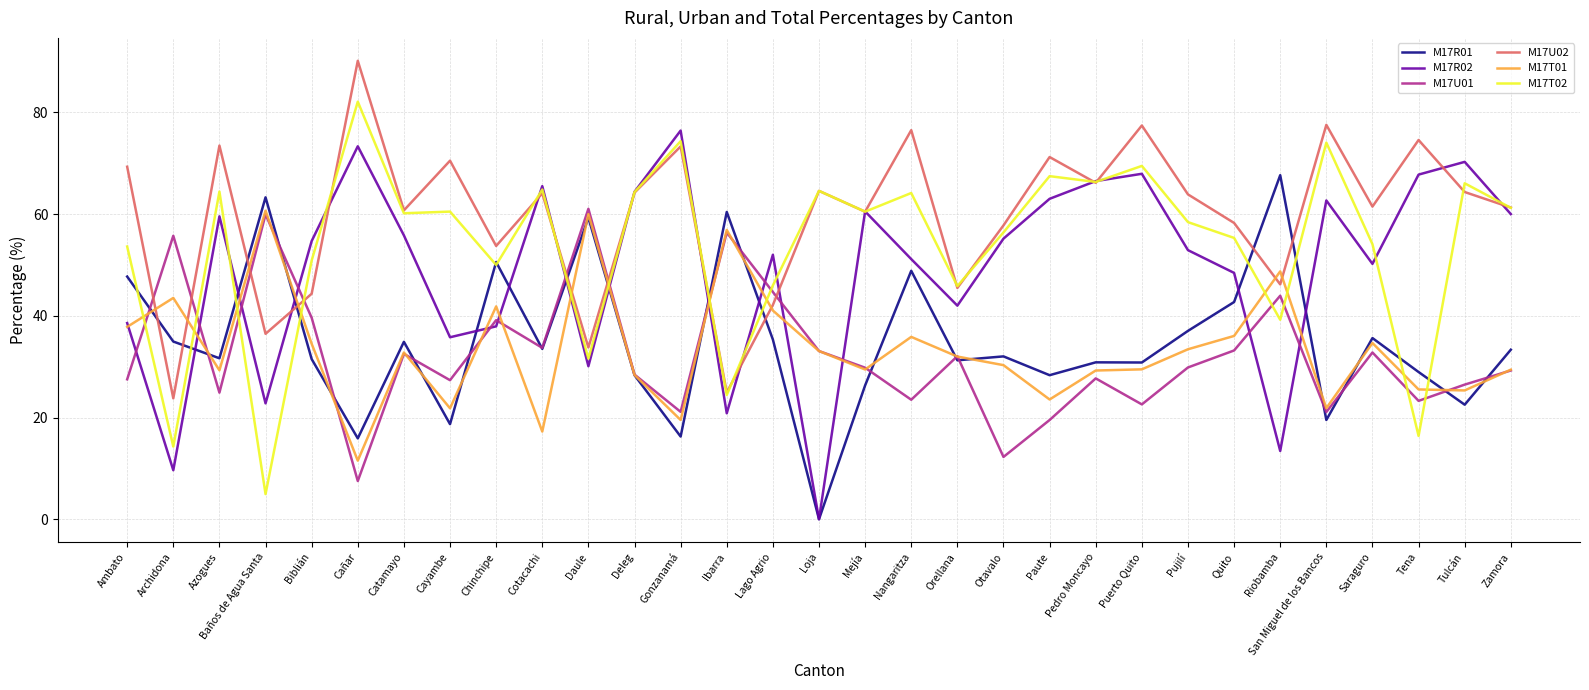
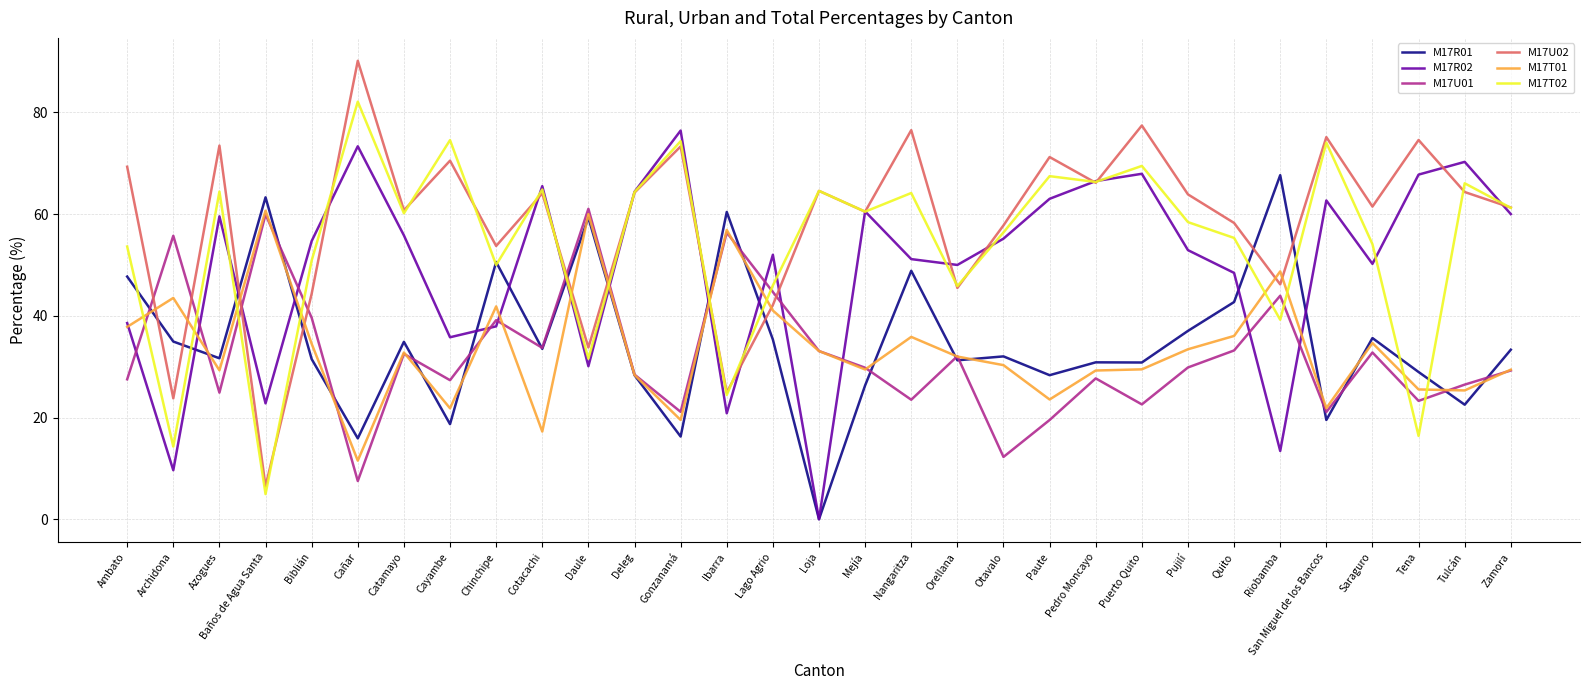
M17U02, Baños de Agua Santa: 36 -> 6
M17T02, Cayambe: 60 -> 75
M17R02, Orellana: 42 -> 50
M17U02, San Miguel de los Bancos: 78 -> 75
